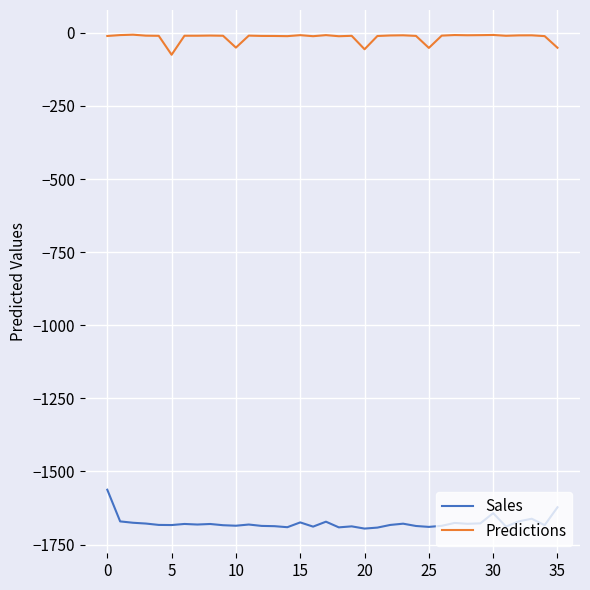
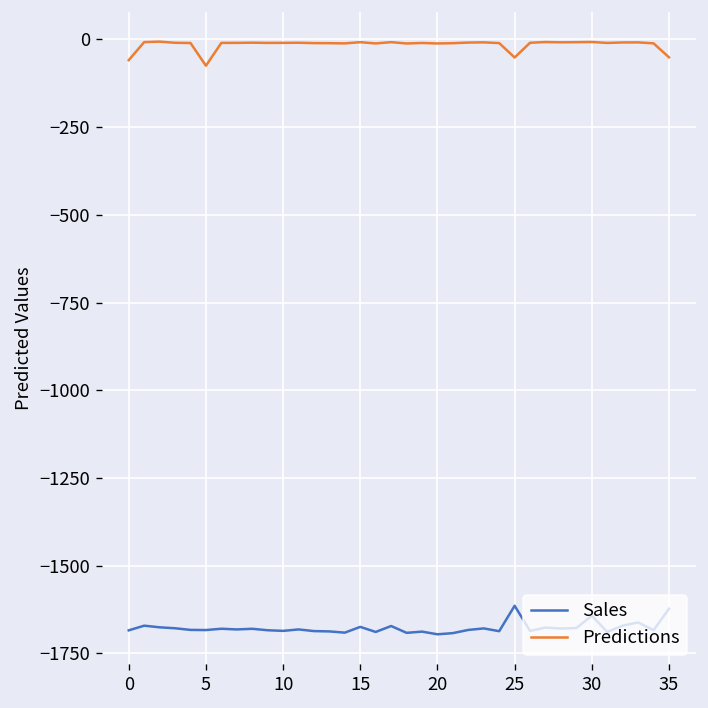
Sales, 0: -1560 -> -1680
Predictions, 0: -10 -> -60
Predictions, 10: -50 -> -10
Predictions, 20: -60 -> -10
Sales, 25: -1690 -> -1610
